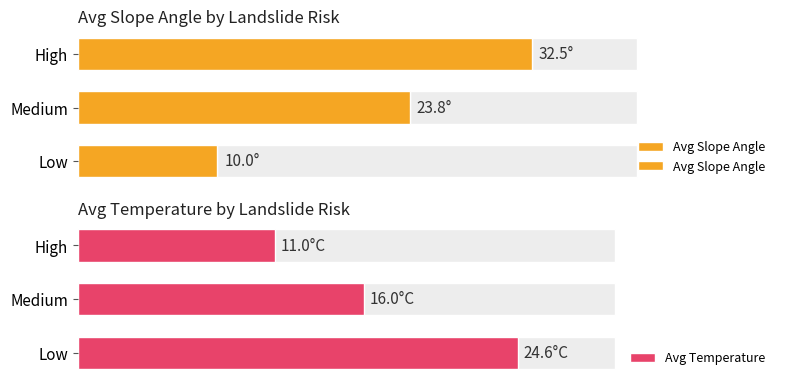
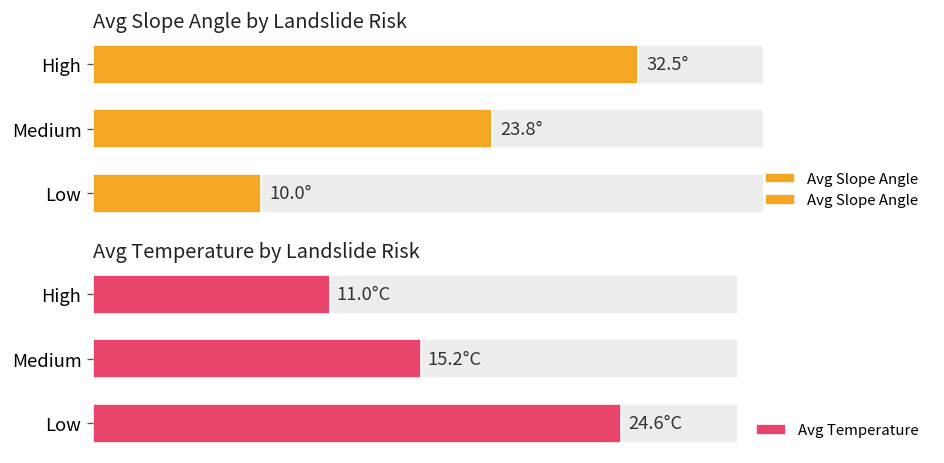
Avg Temperature by Landslide Risk, Avg Temperature, Medium: 16.0°C -> 15.2°C
